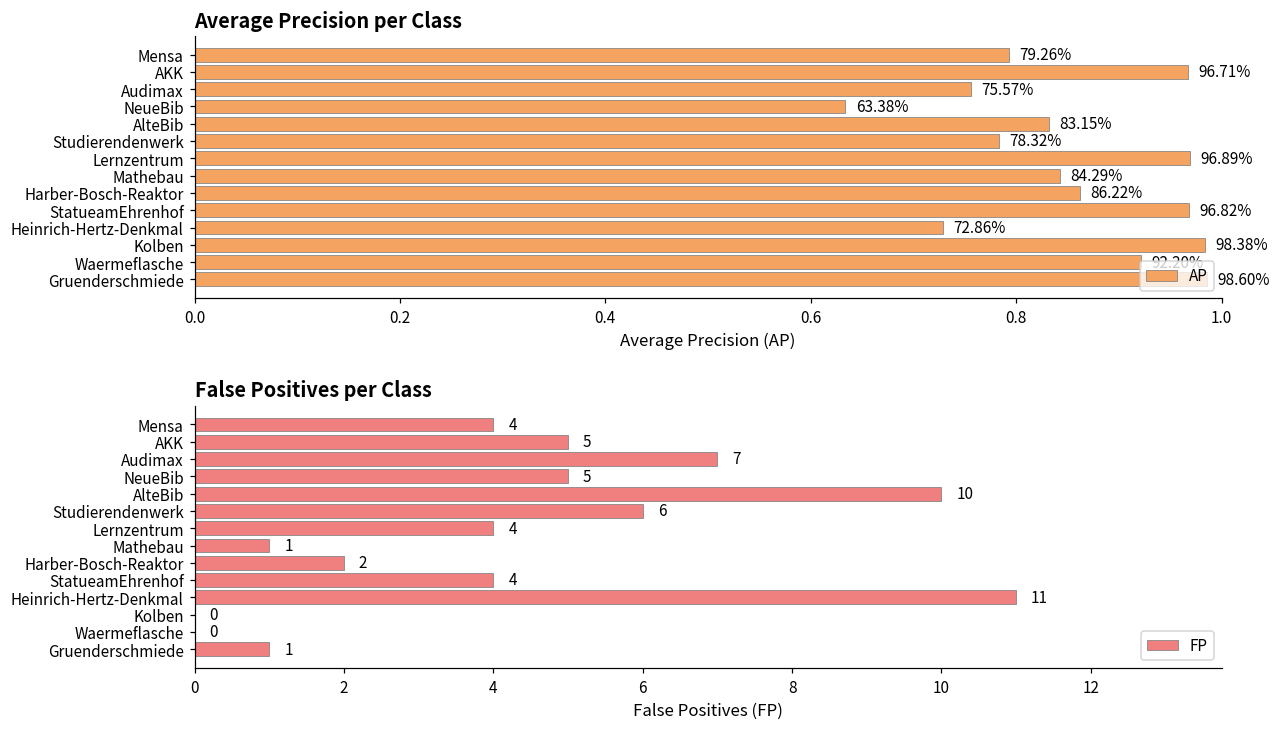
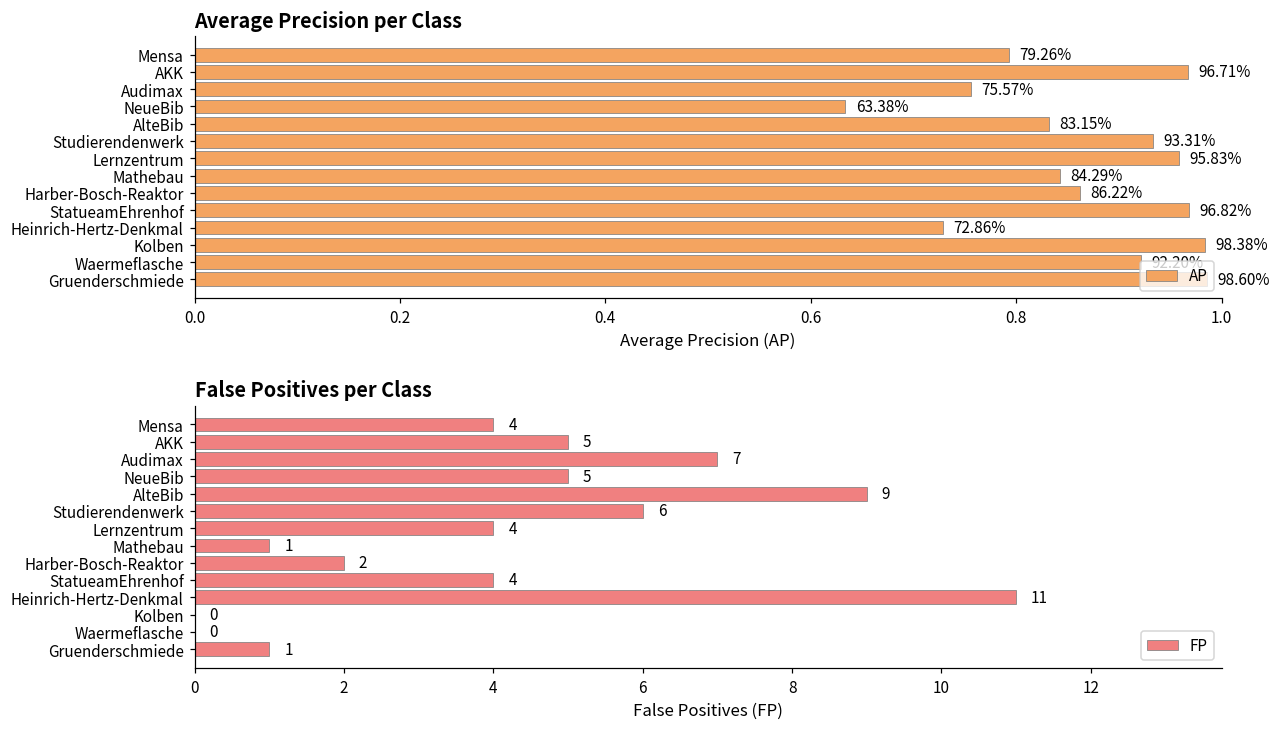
Average Precision per Class, Studierendenwerk: 78.32% -> 93.31%
Average Precision per Class, Lernzentrum: 96.89% -> 95.83%
False Positives per Class, AlteBib: 10 -> 9
